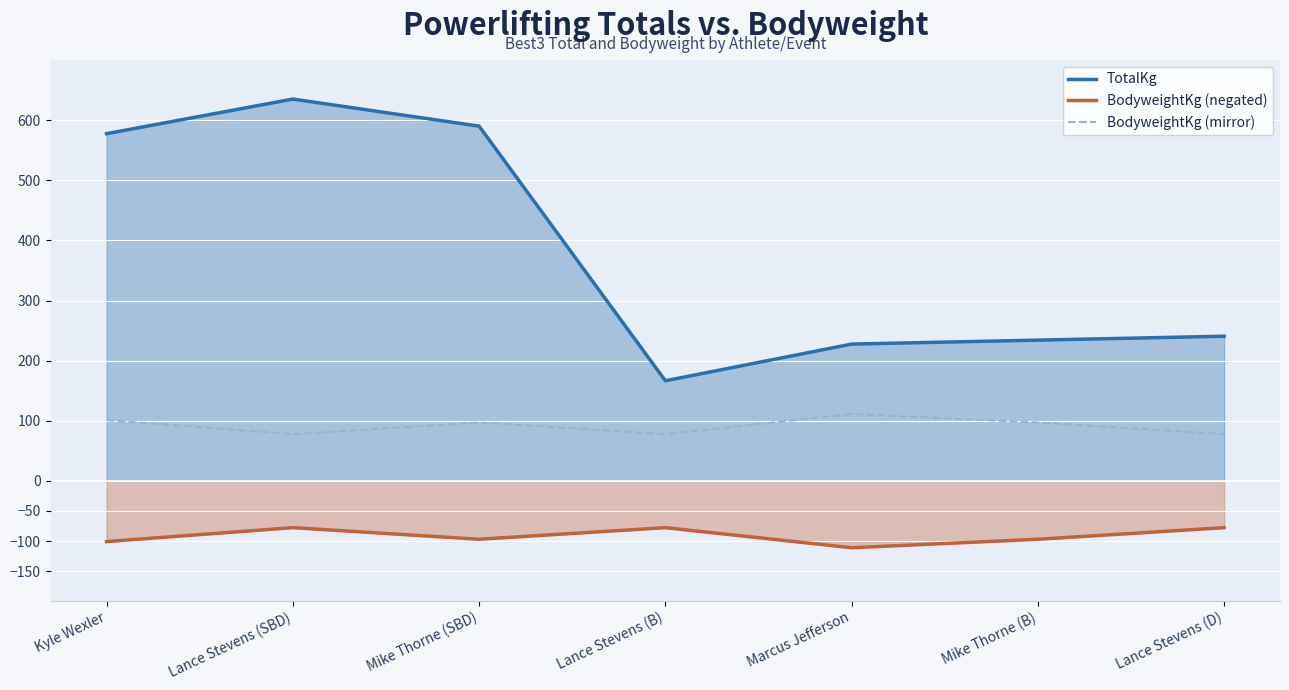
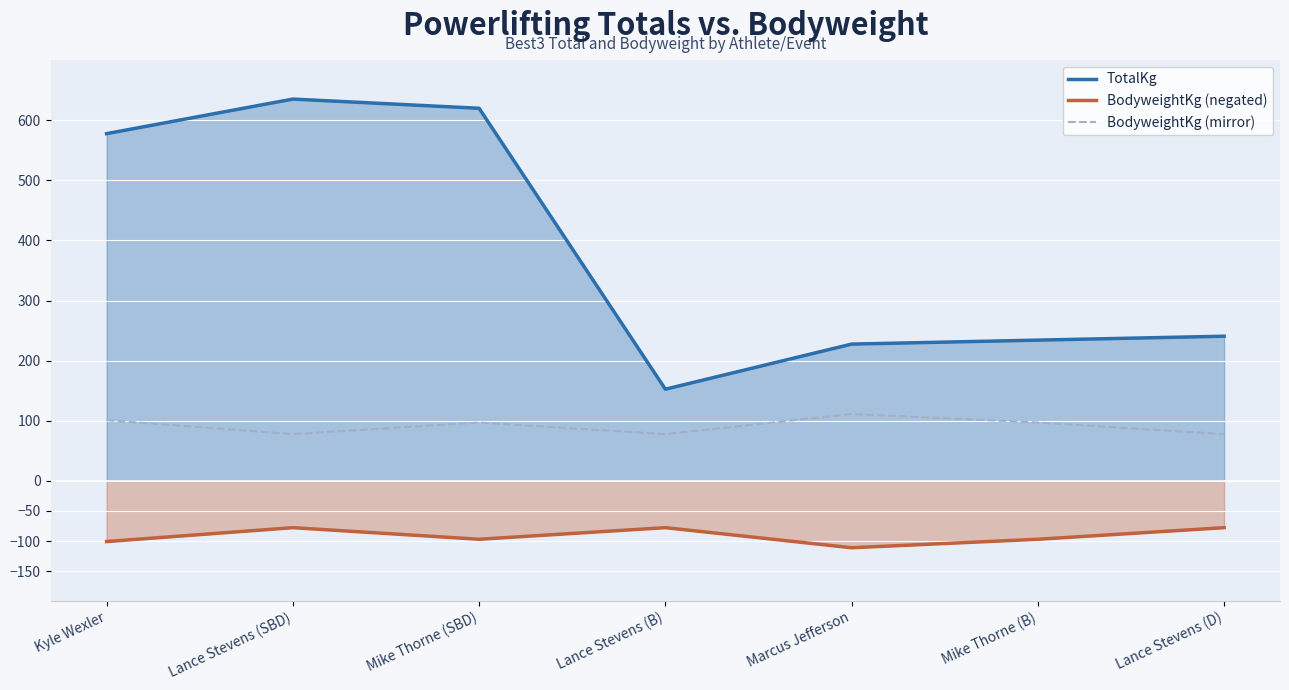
TotalKg, Mike Thorne (SBD): 590 -> 620
TotalKg, Lance Stevens (B): 170 -> 150
